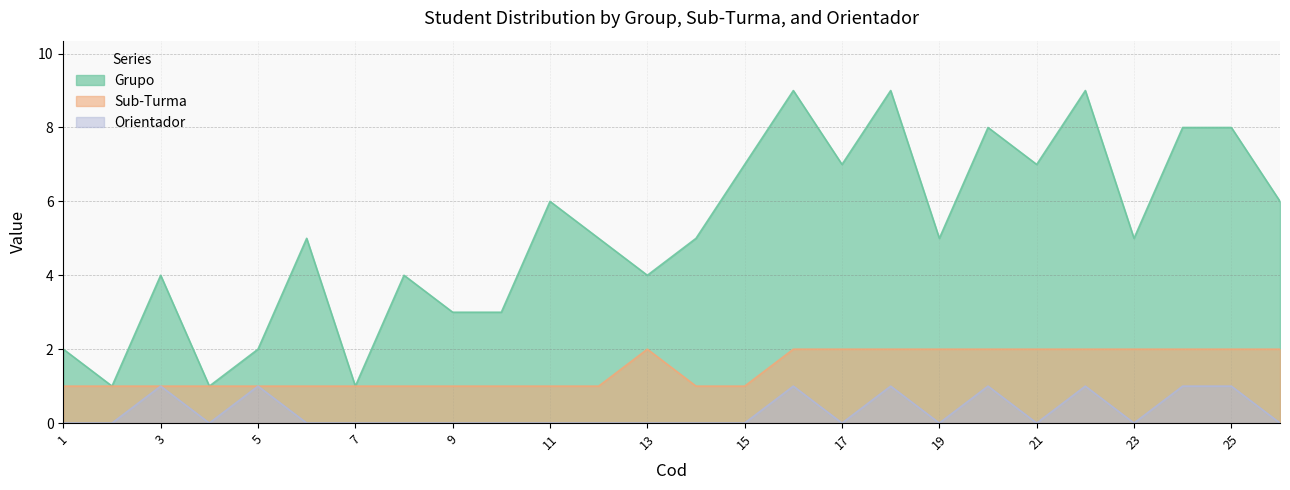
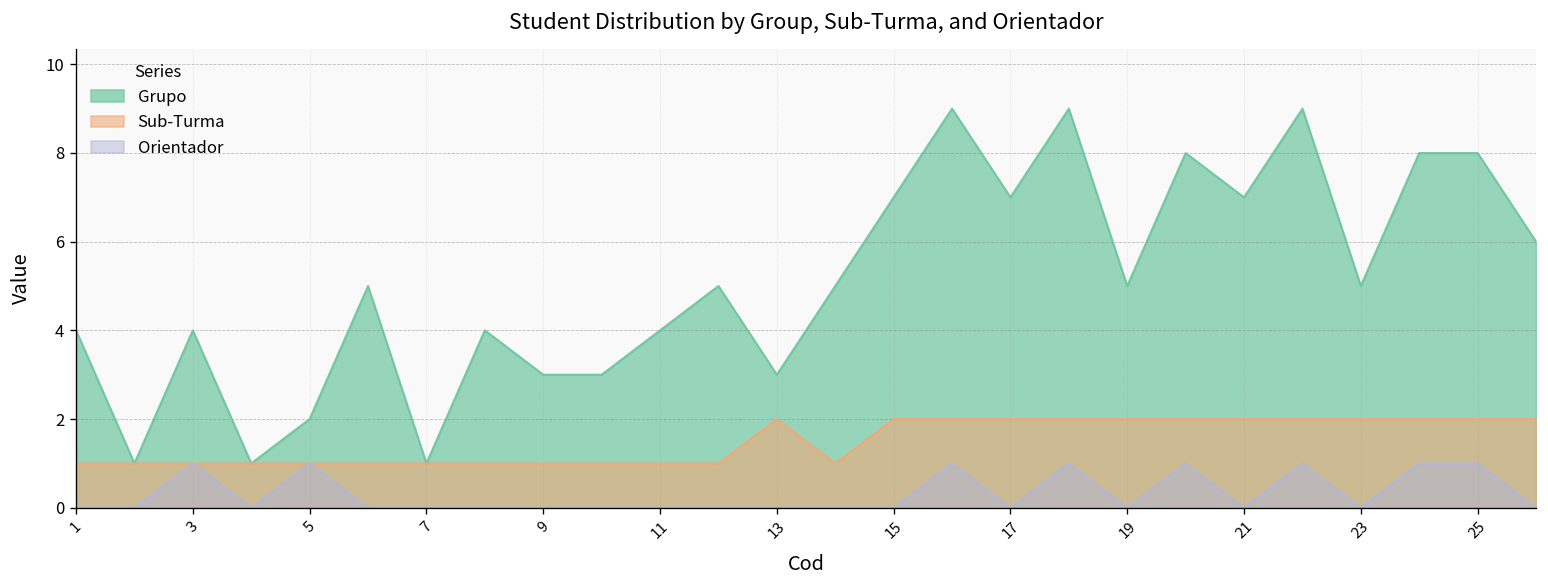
Grupo, 1: 2 -> 4
Grupo, 11: 6 -> 4
Grupo, 13: 4 -> 3
Sub-Turma, 15: 1 -> 2
